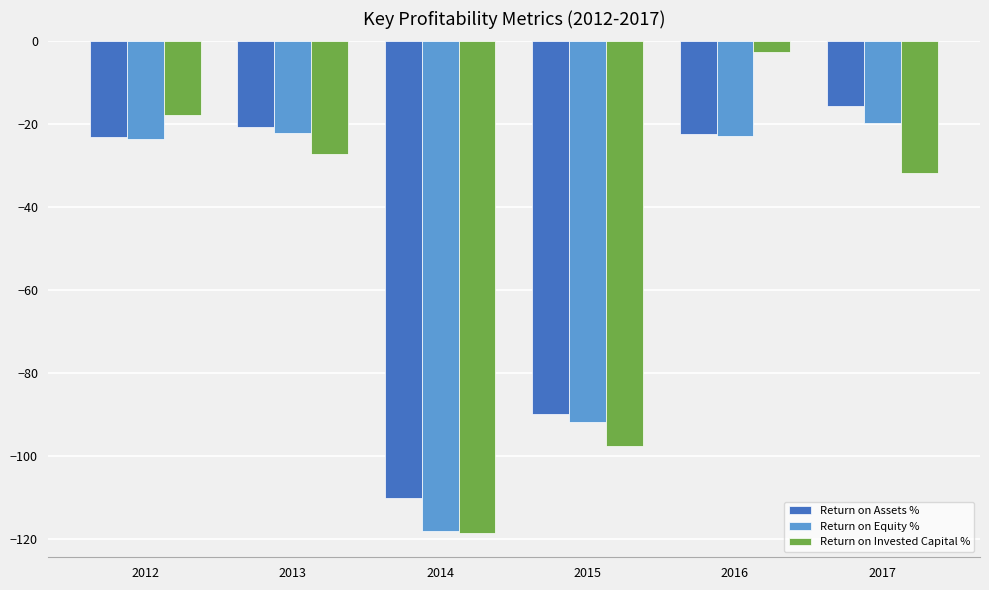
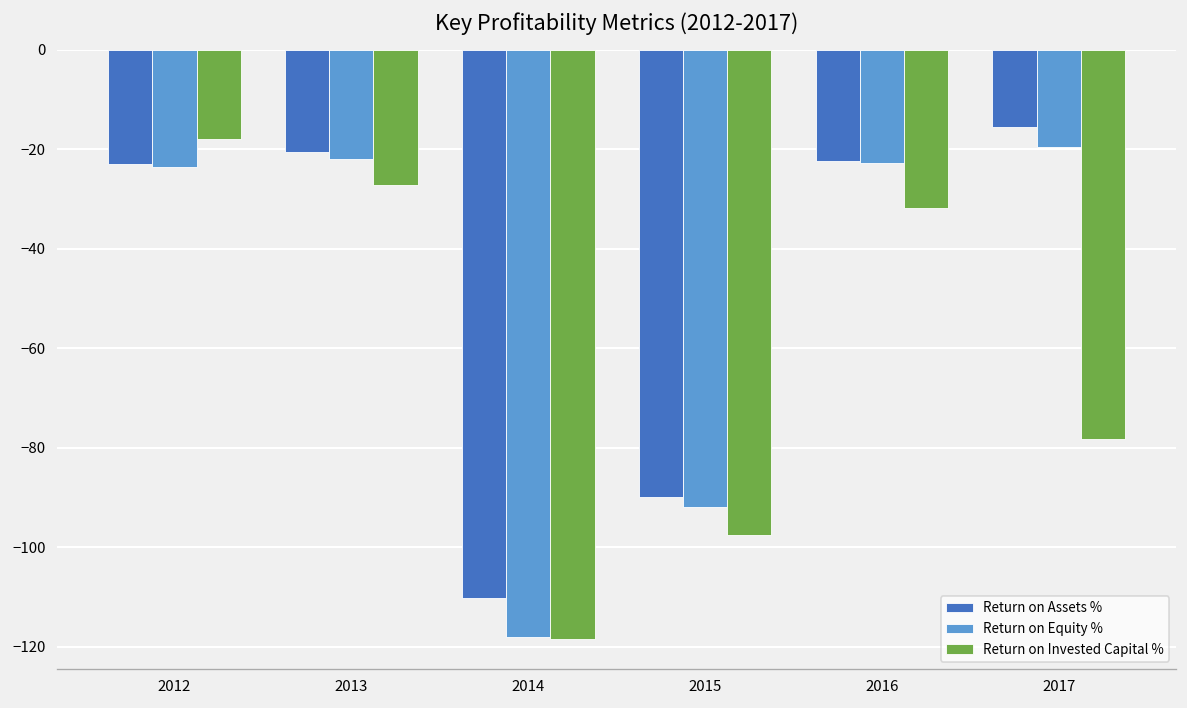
Return on Invested Capital %, 2016: -3 -> -32
Return on Invested Capital %, 2017: -32 -> -78
